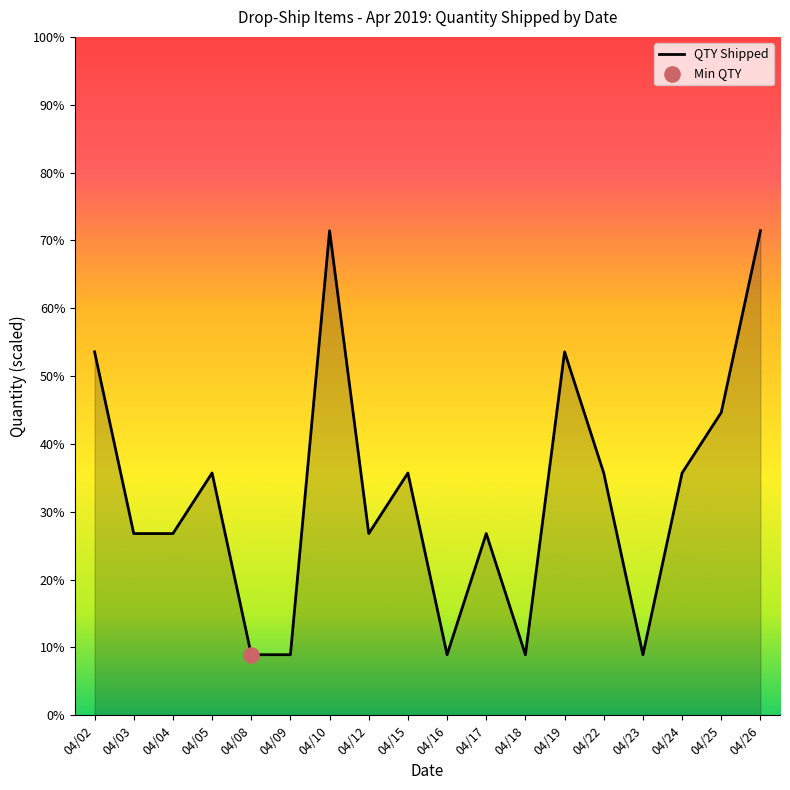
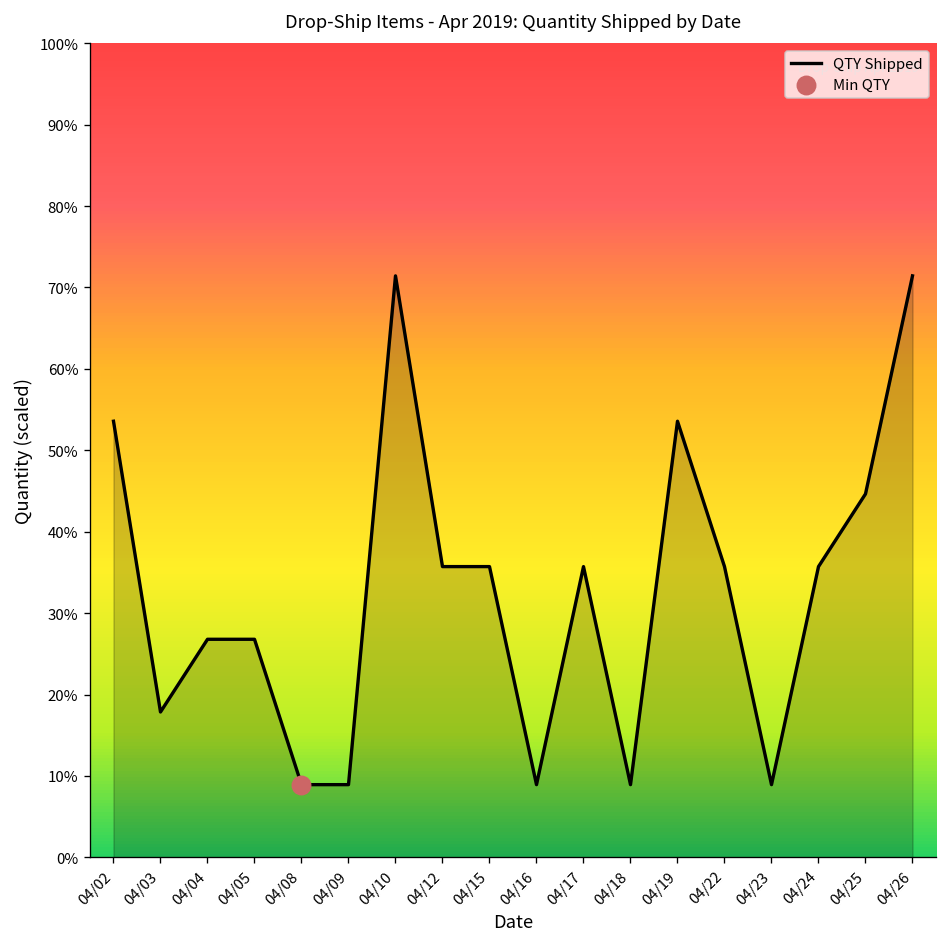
QTY Shipped, 04/03: 27% -> 18%
QTY Shipped, 04/05: 36% -> 27%
QTY Shipped, 04/12: 27% -> 36%
QTY Shipped, 04/17: 27% -> 36%
